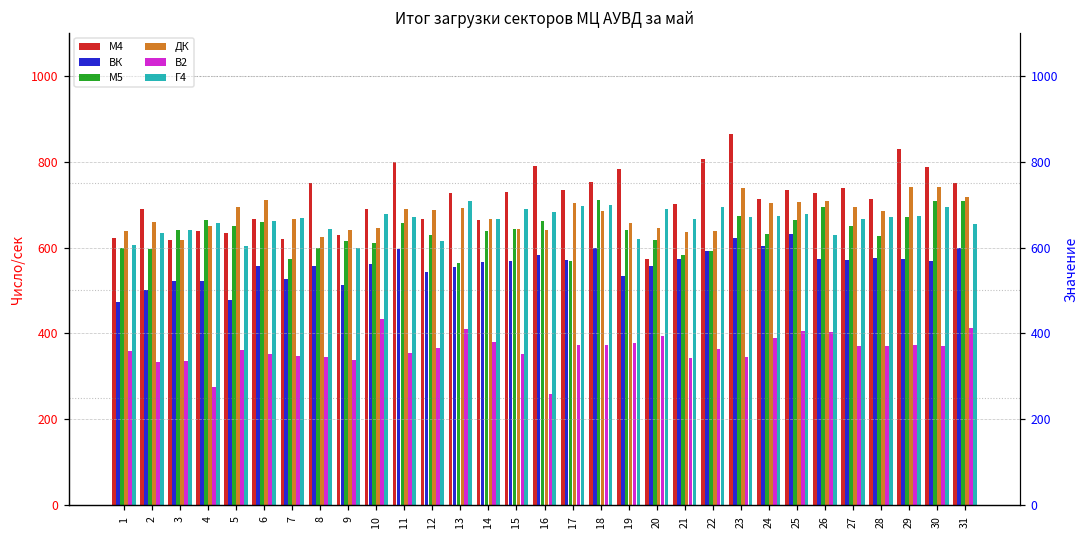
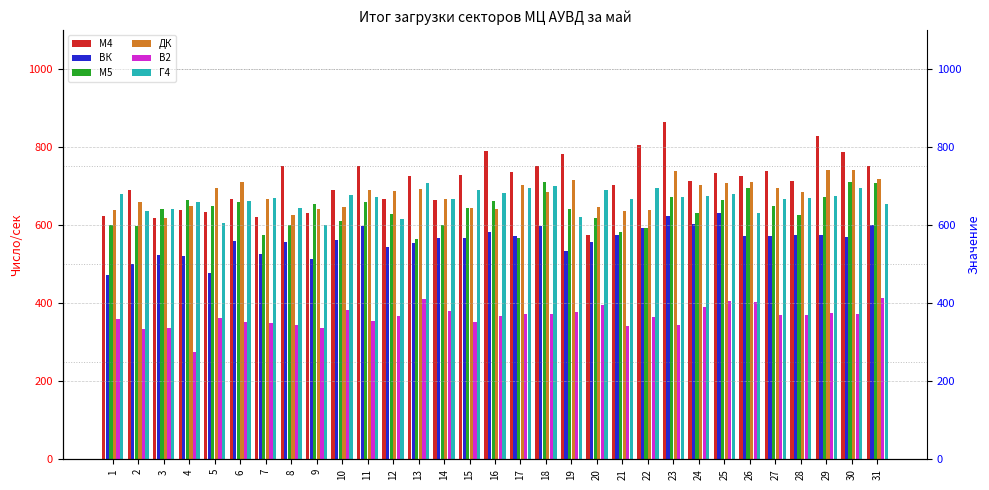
Г4, 1: 610 -> 680
М5, 9: 620 -> 650
В2, 10: 430 -> 380
М4, 11: 800 -> 750
М5, 14: 640 -> 600
В2, 16: 260 -> 370
ДК, 19: 660 -> 720
